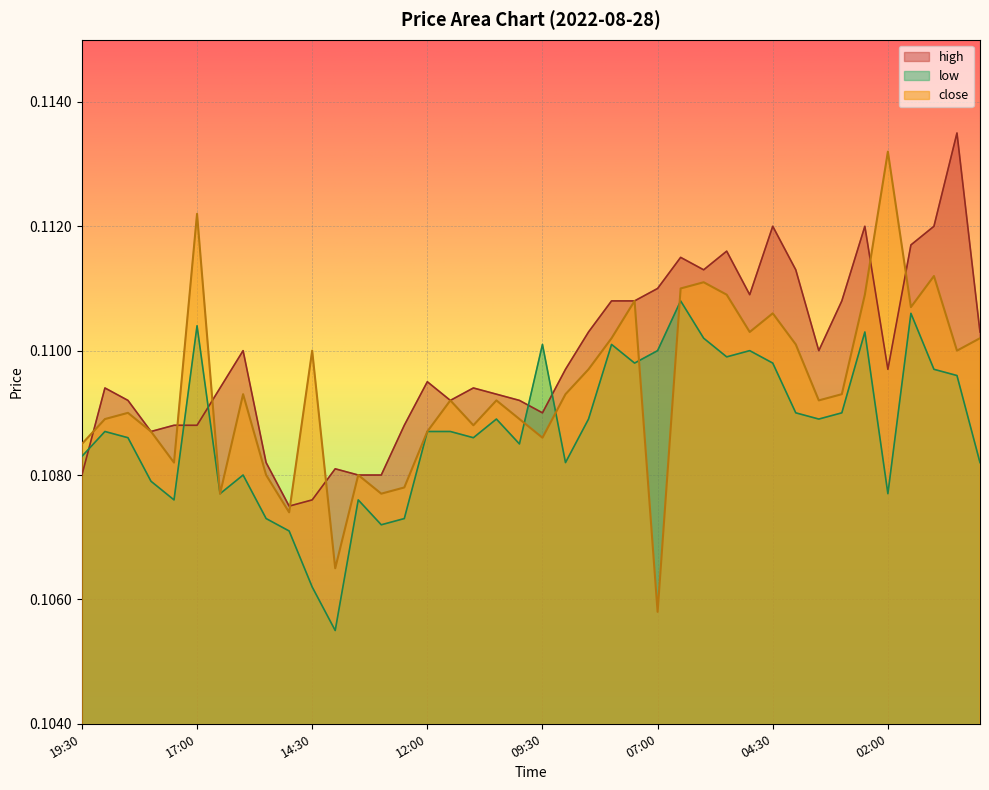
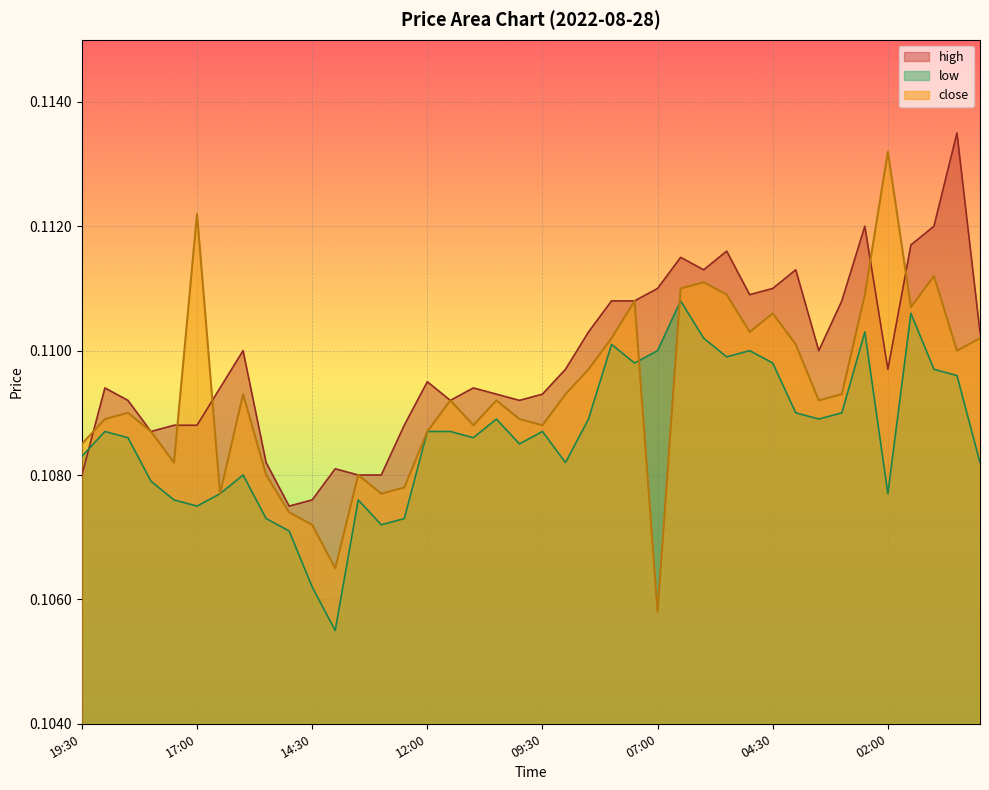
low, 17:00: 0.1104 -> 0.1075
close, 14:30: 0.1100 -> 0.1072
high, 09:30: 0.1090 -> 0.1093
low, 09:30: 0.1101 -> 0.1087
close, 09:30: 0.1086 -> 0.1088
high, 04:30: 0.112 -> 0.111
